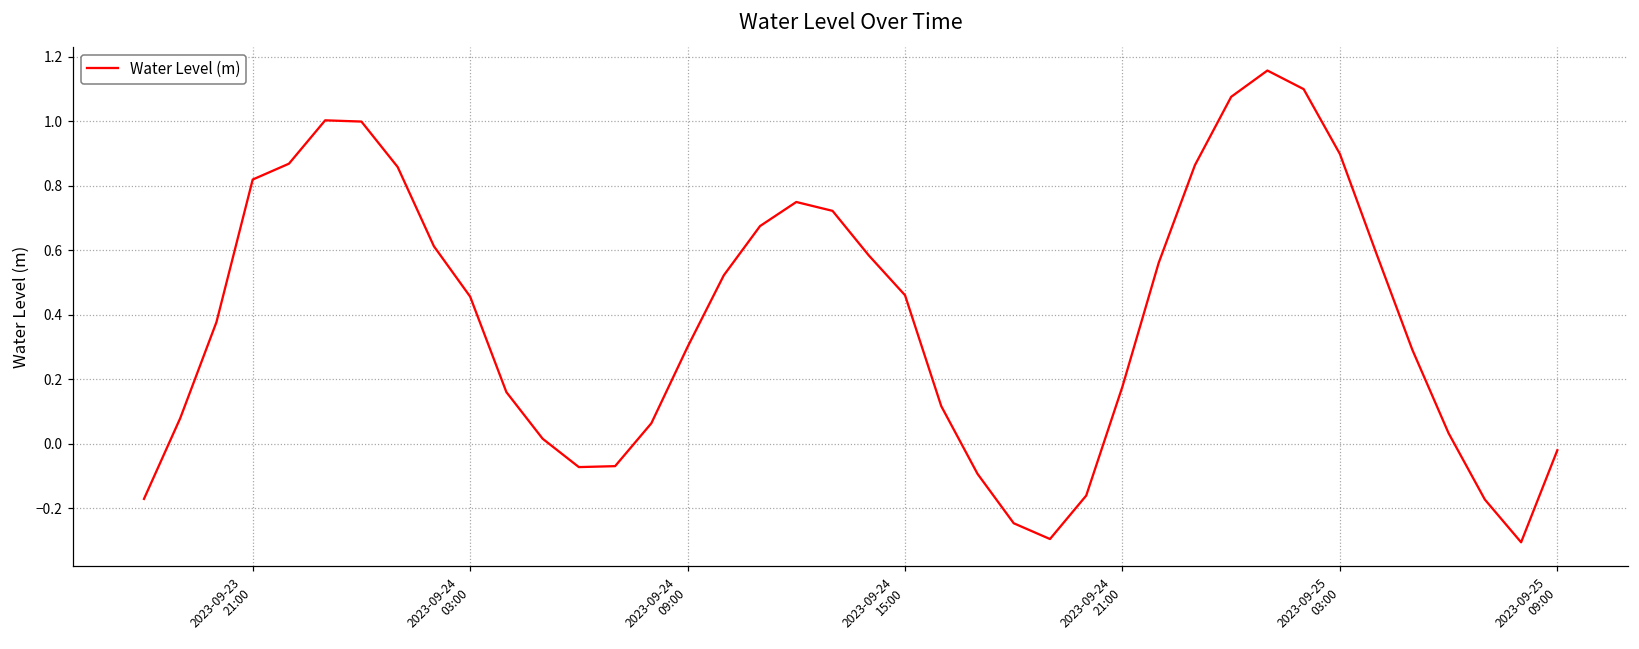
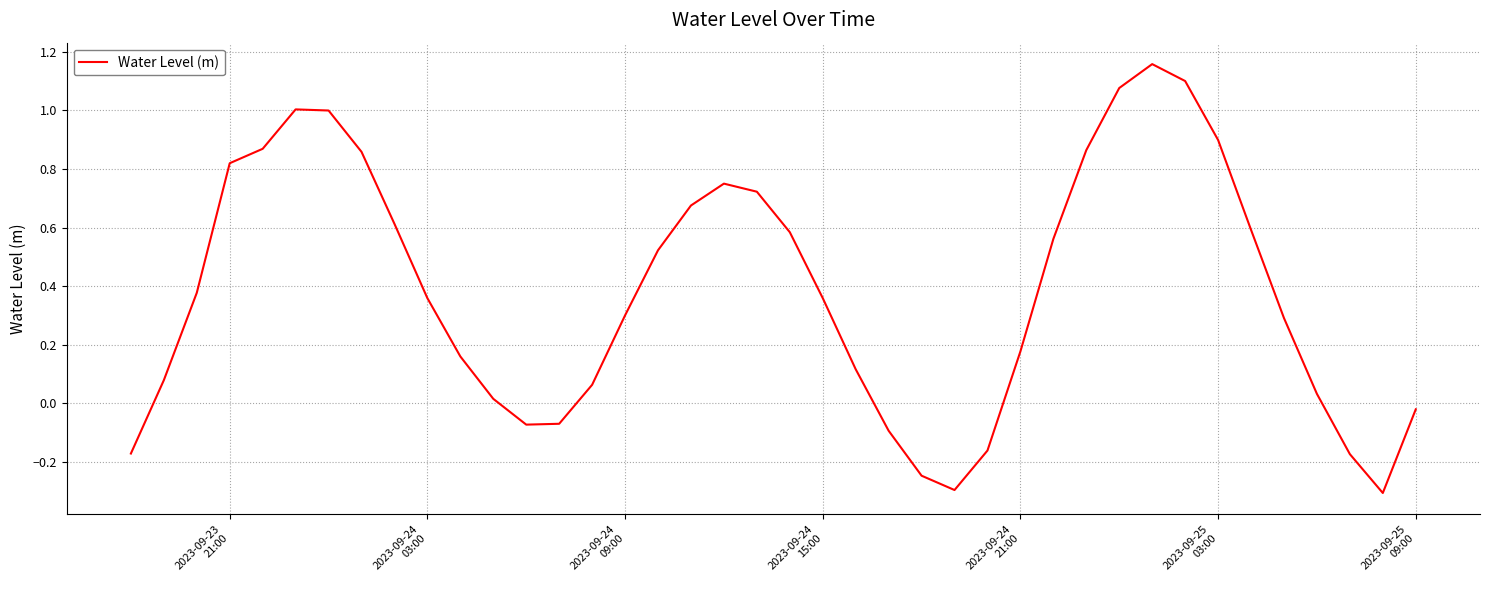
2023-09-24 03:00: 0.46 -> 0.36
2023-09-24 15:00: 0.46 -> 0.36
